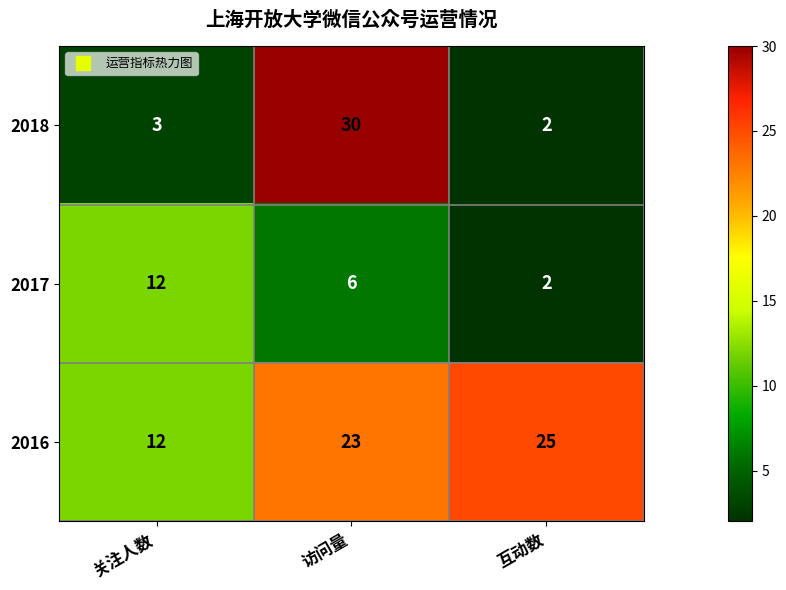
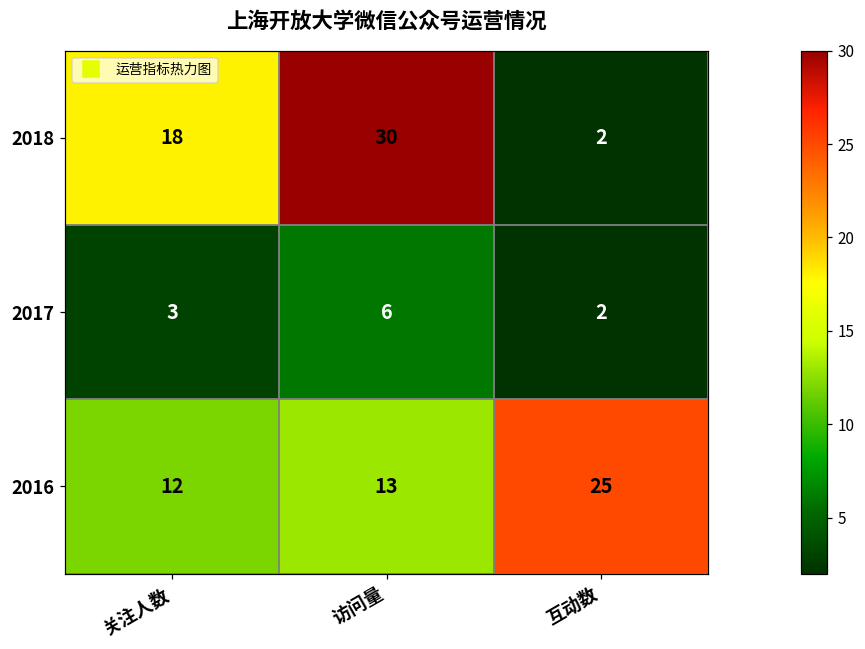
2018, 关注人数: 3 -> 18
2017, 关注人数: 12 -> 3
2016, 访问量: 23 -> 13
